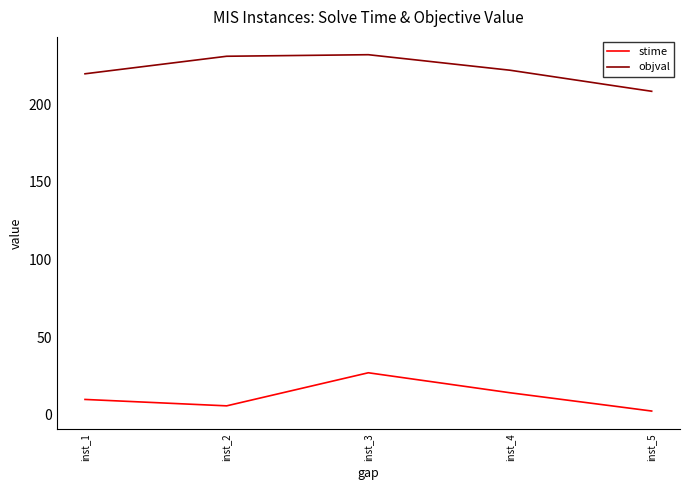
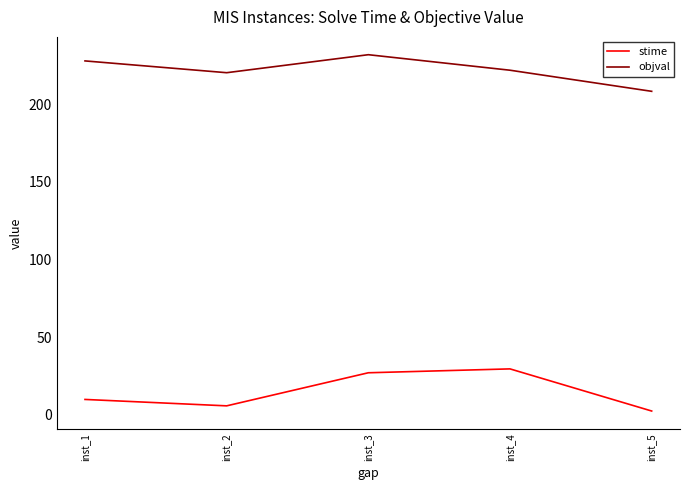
objval, inst_1: 220 -> 228
objval, inst_2: 231 -> 220
stime, inst_4: 14 -> 30
